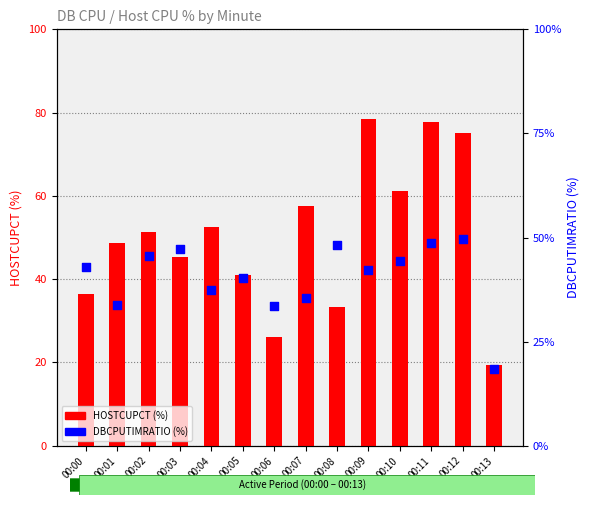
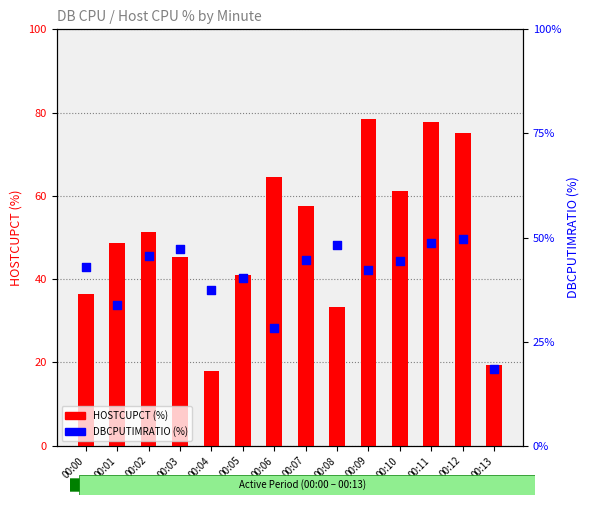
HOSTCUPCT (%), 00:04: 52 -> 18
HOSTCUPCT (%), 00:06: 26 -> 65
DBCPUTIMRATIO (%), 00:06: 33% -> 28%
DBCPUTIMRATIO (%), 00:07: 36% -> 45%
